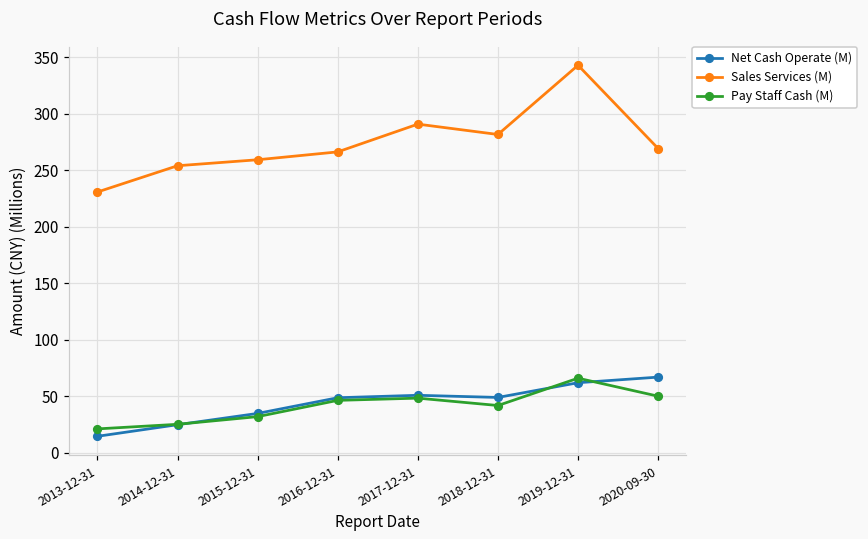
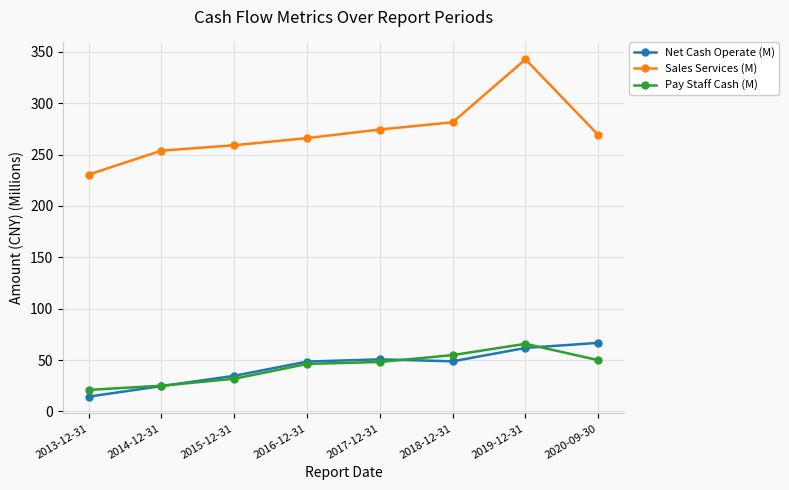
Sales Services (M), 2017-12-31: 291 -> 274
Pay Staff Cash (M), 2018-12-31: 42 -> 55
